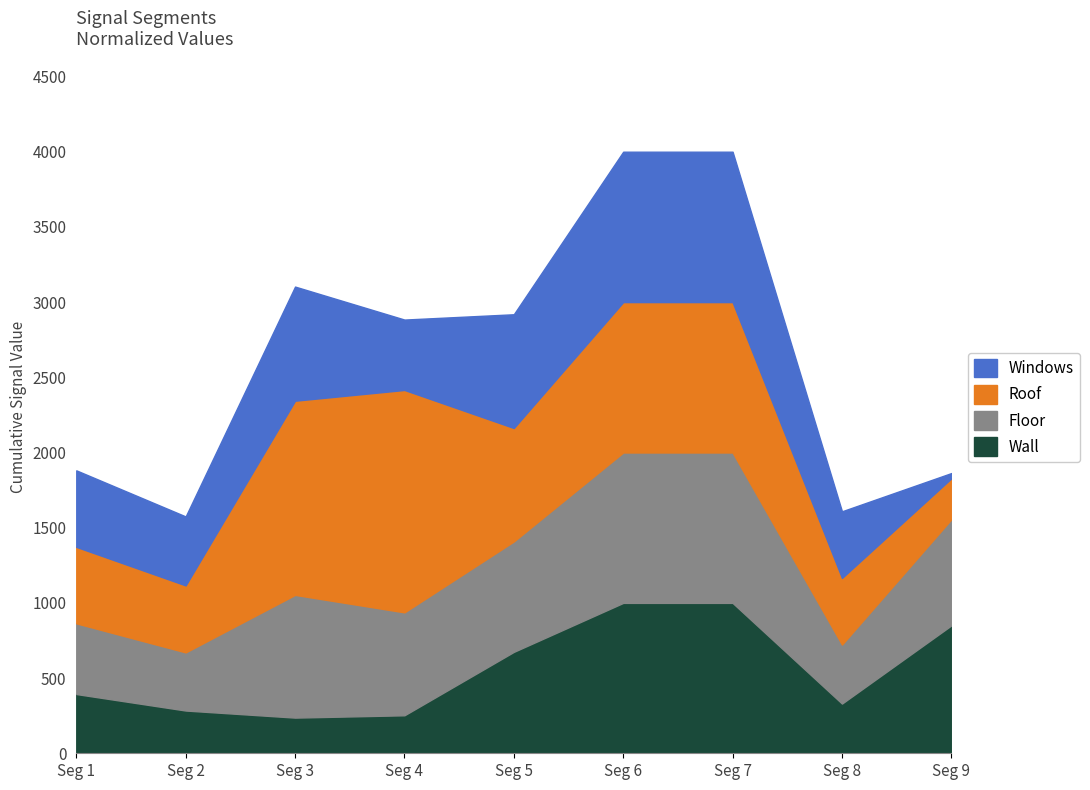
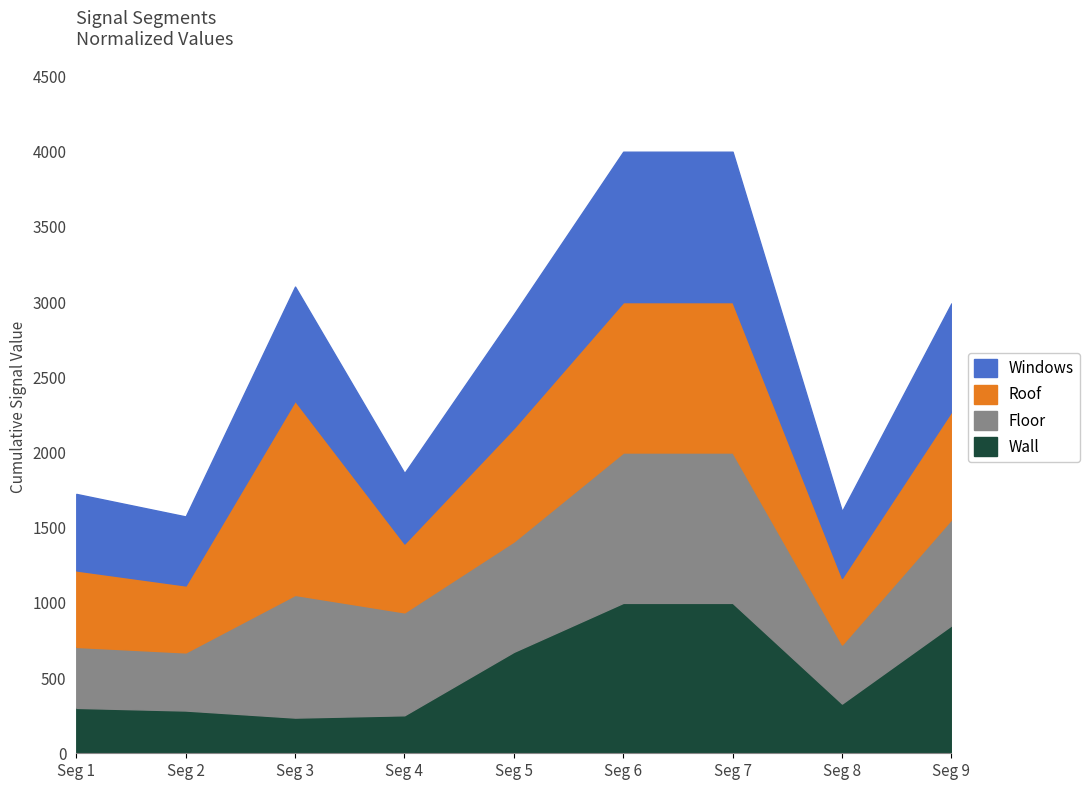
Wall, Seg 1: 390 -> 300
Floor, Seg 1: 470 -> 410
Roof, Seg 4: 1480 -> 460
Roof, Seg 9: 270 -> 720
Windows, Seg 9: 30 -> 720
